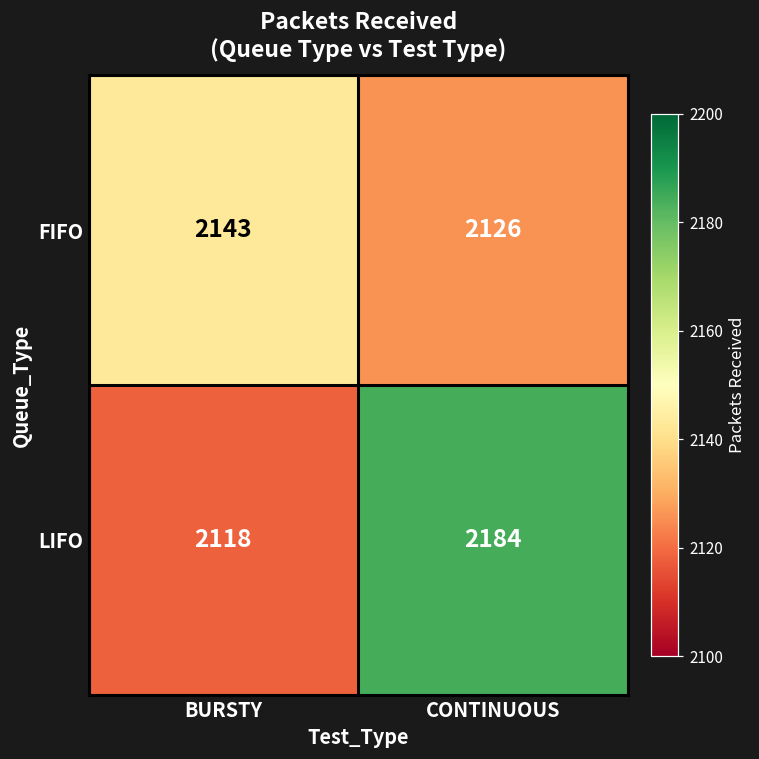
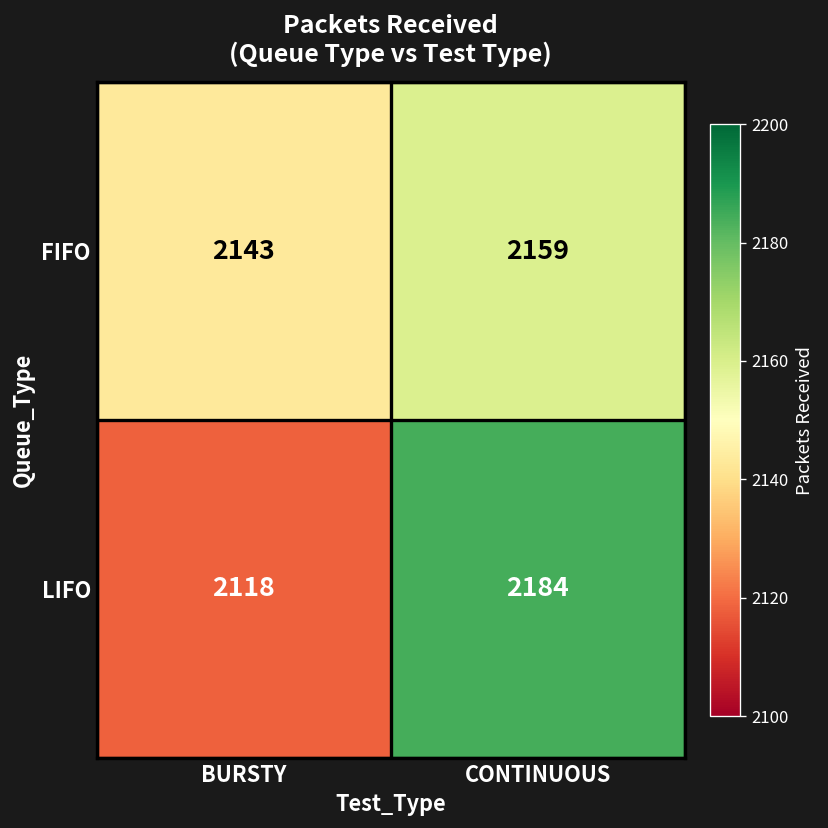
FIFO, CONTINUOUS: 2126 -> 2159
